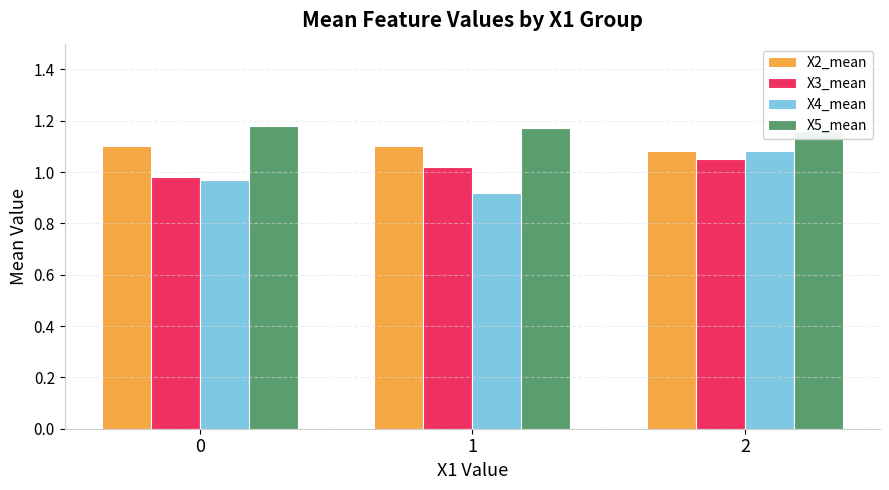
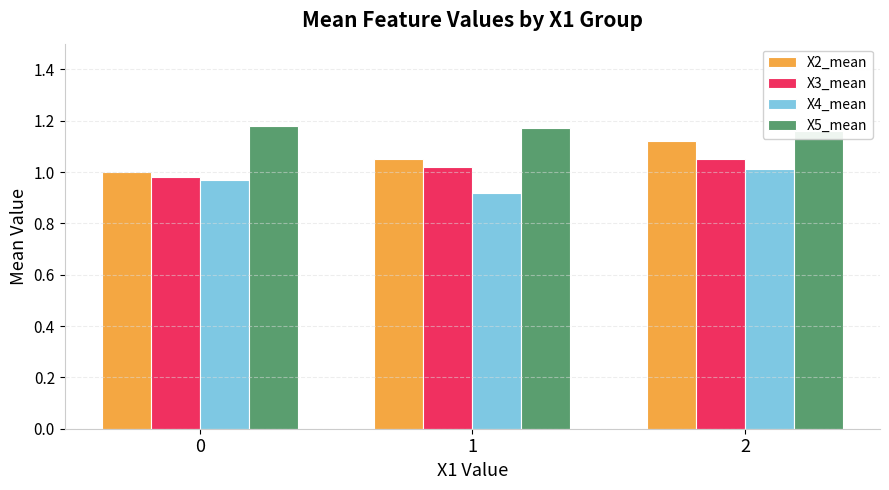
X2_mean, 0: 1.1 -> 1.0
X2_mean, 1: 1.10 -> 1.05
X2_mean, 2: 1.08 -> 1.12
X4_mean, 2: 1.08 -> 1.01
